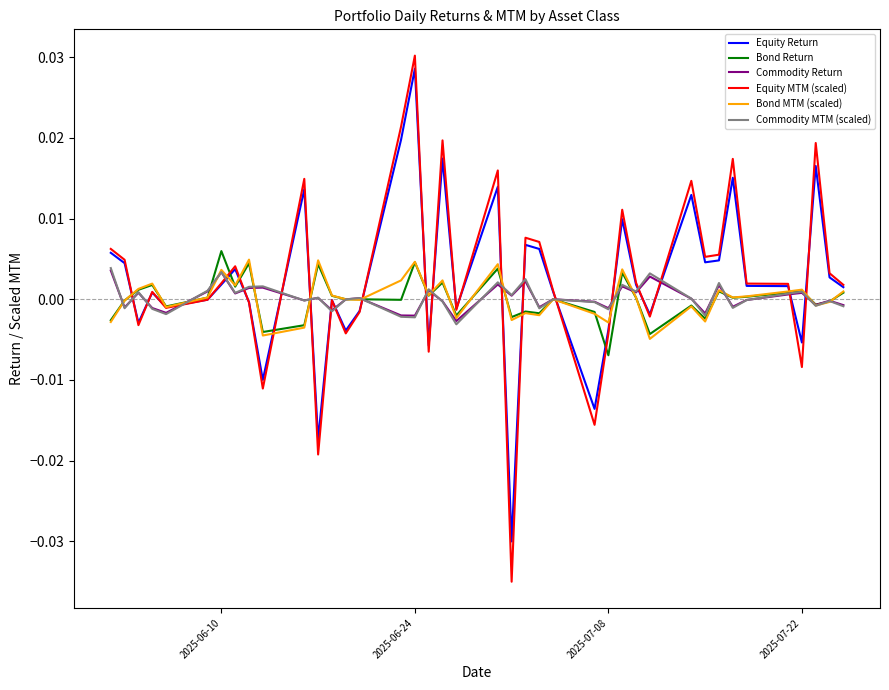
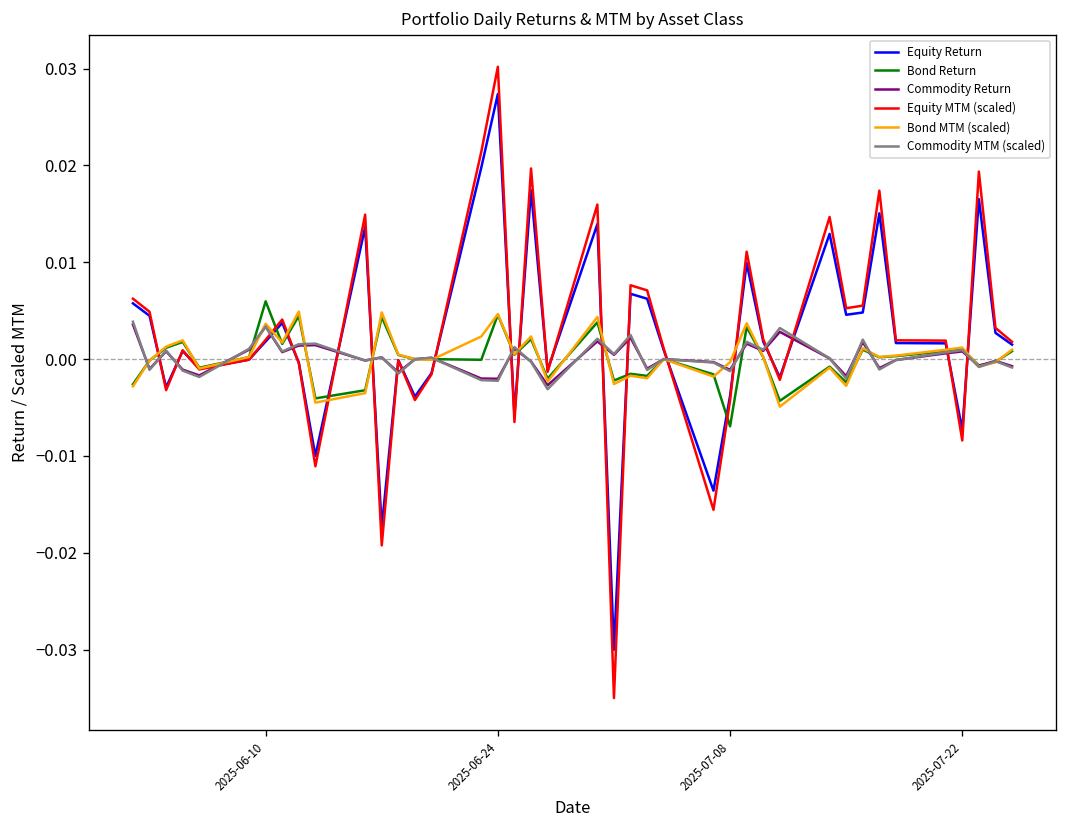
Equity Return, 2025-06-24: 0.029 -> 0.027
Bond MTM (scaled), 2025-07-08: -0.003 -> 0.000
Equity Return, 2025-07-22: -0.005 -> -0.007
